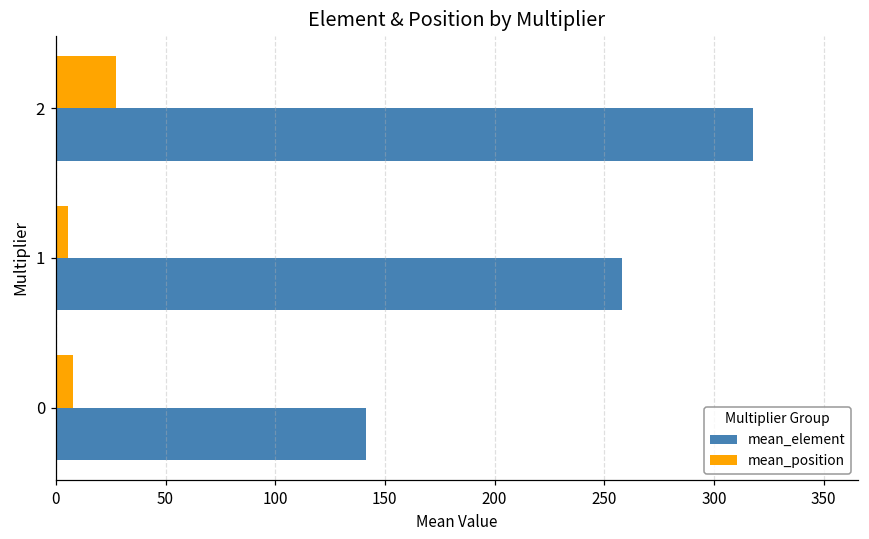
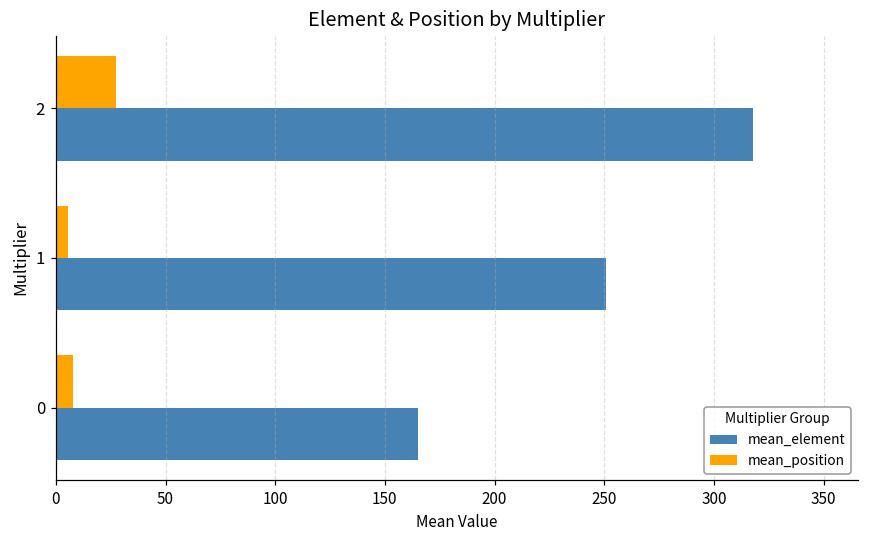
mean_element, 1: 258 -> 251
mean_element, 0: 141 -> 165
